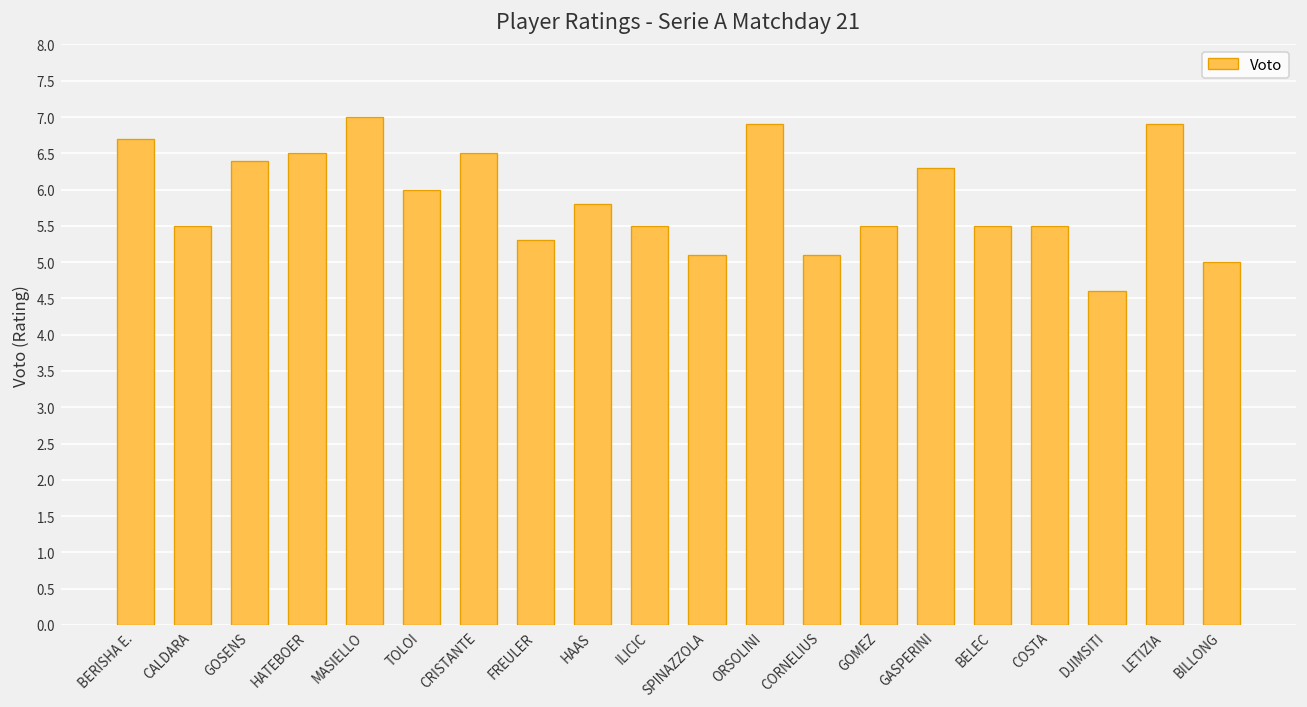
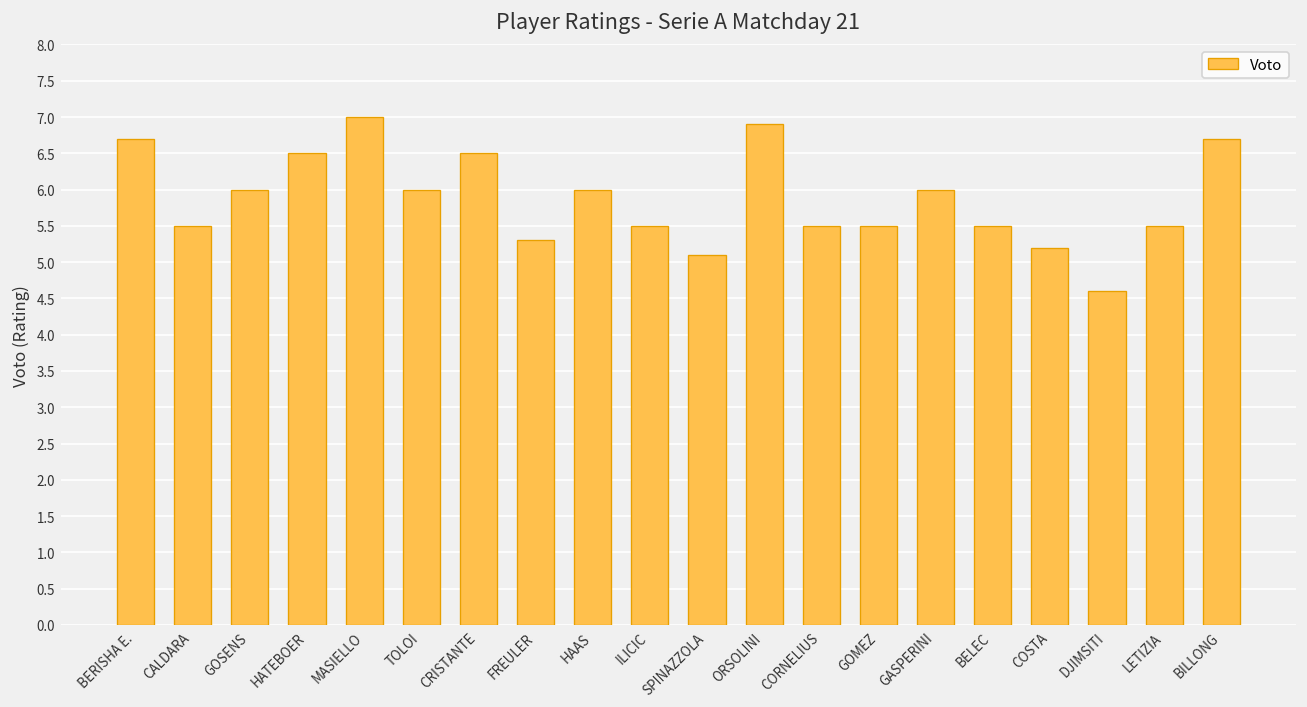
GOSENS: 6.4 -> 6.0
HAAS: 5.8 -> 6.0
CORNELIUS: 5.1 -> 5.5
GASPERINI: 6.3 -> 6.0
COSTA: 5.5 -> 5.2
LETIZIA: 6.9 -> 5.5
BILLONG: 5.0 -> 6.7
